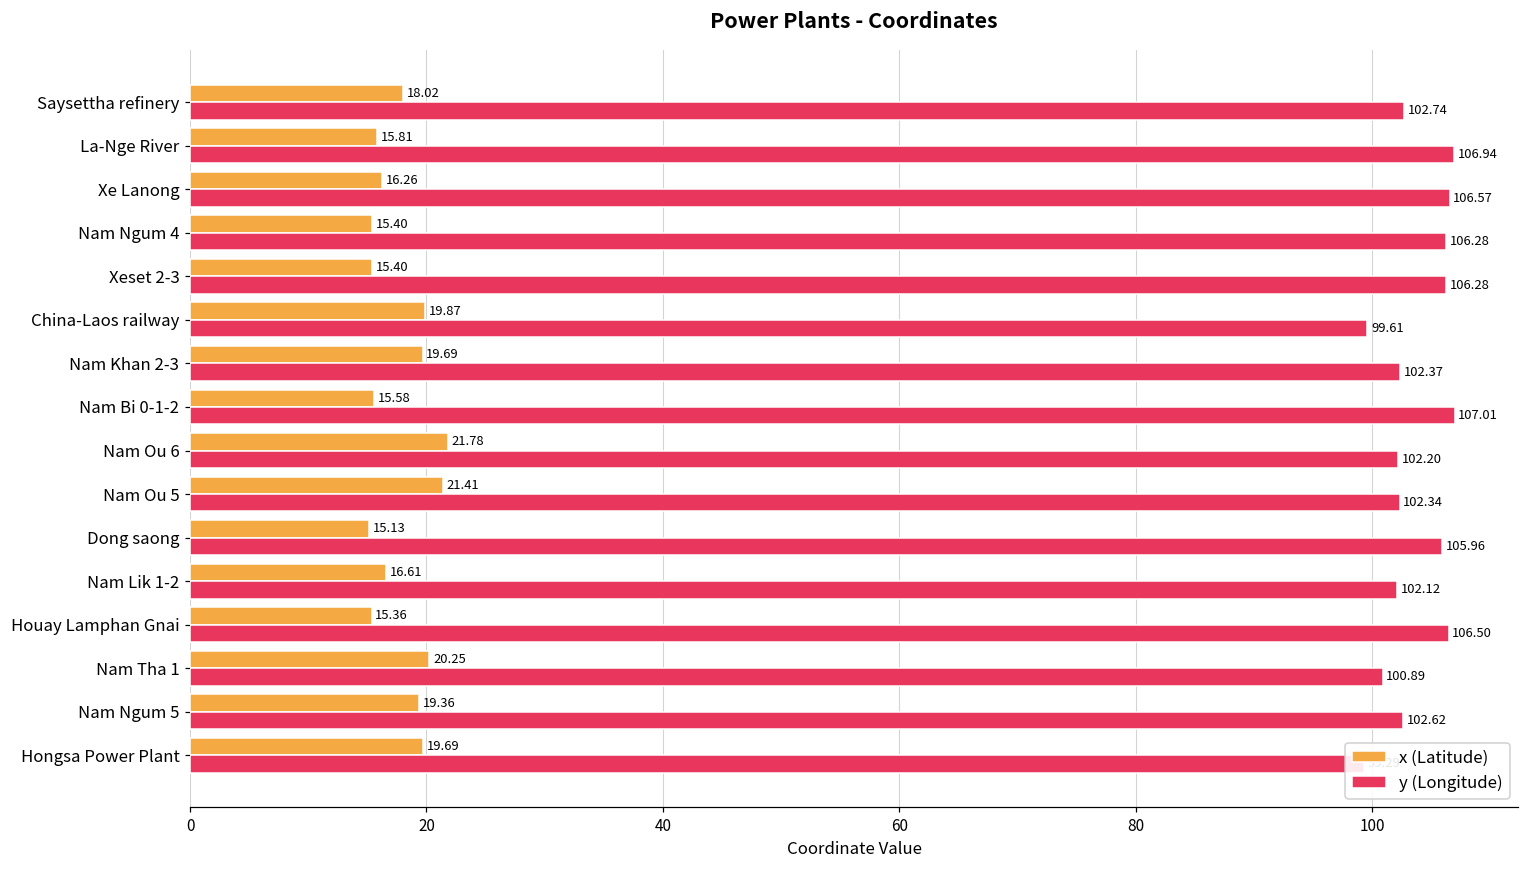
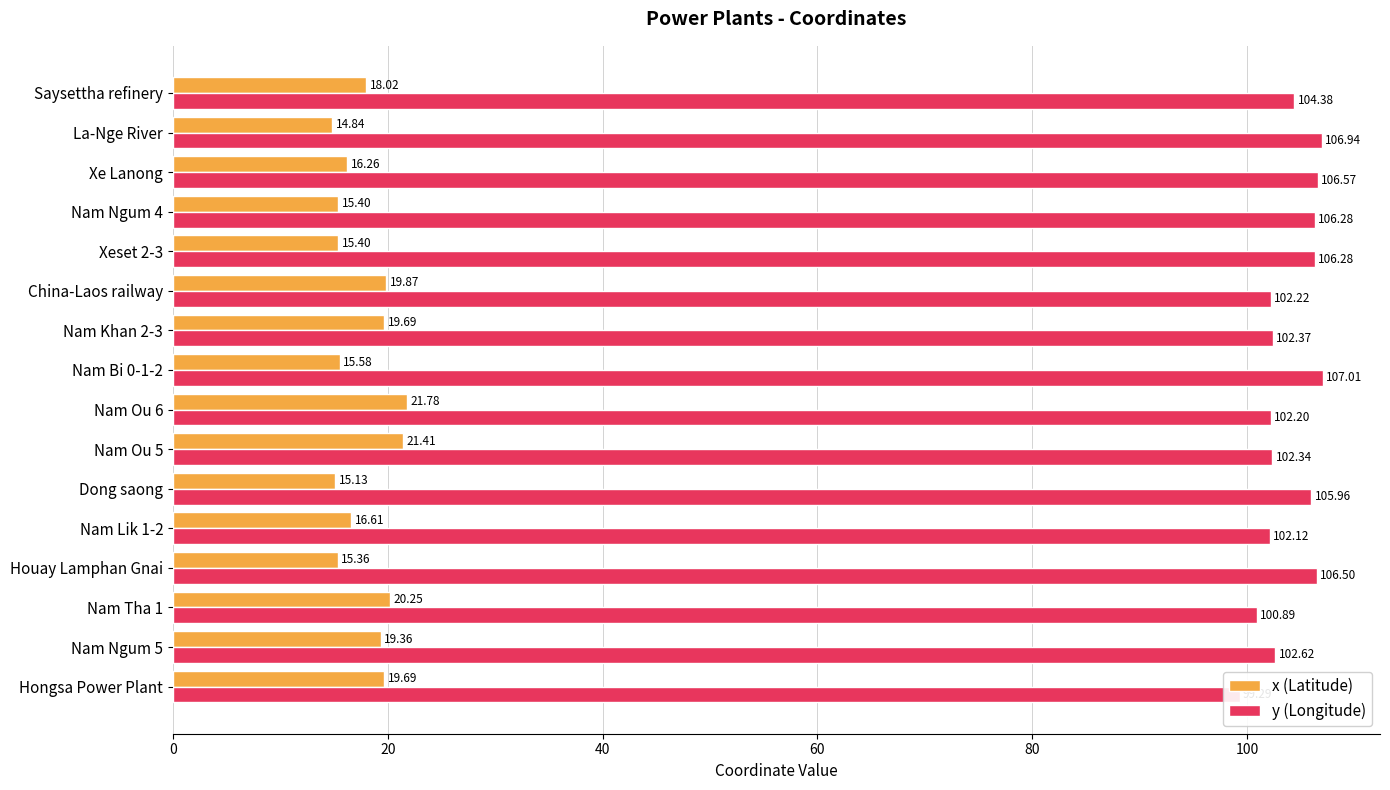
y (Longitude), Saysettha refinery: 102.74 -> 104.38
x (Latitude), La-Nge River: 15.81 -> 14.84
y (Longitude), China-Laos railway: 99.61 -> 102.22
